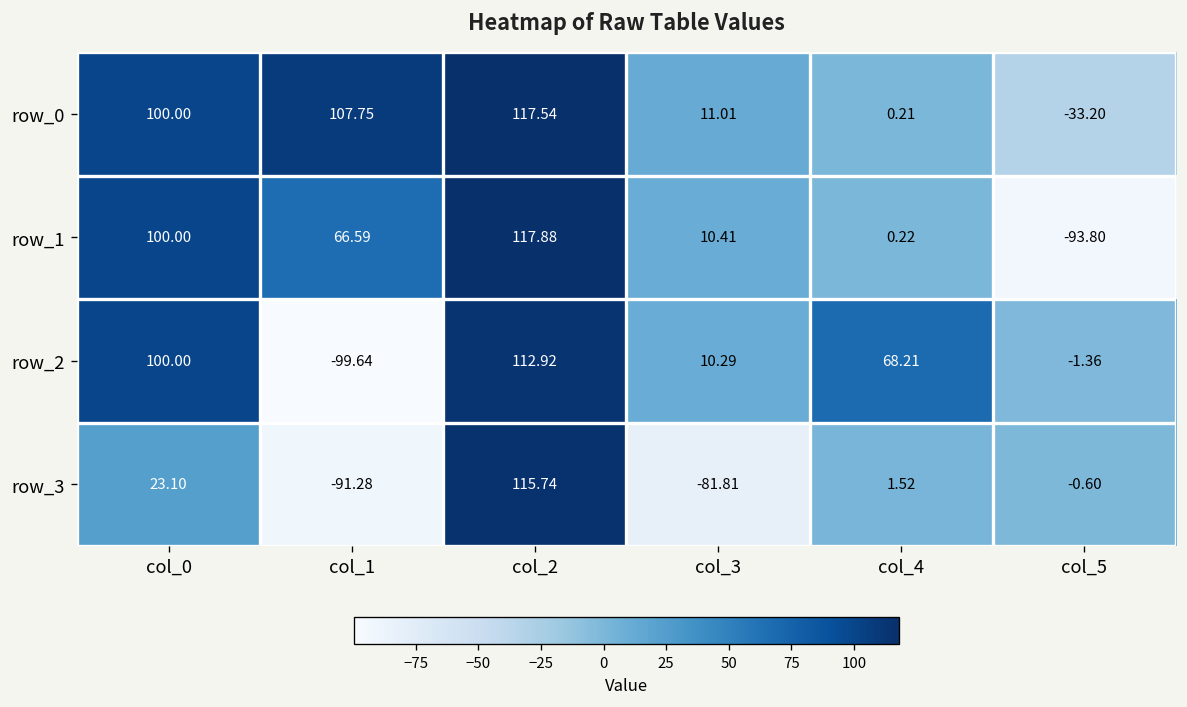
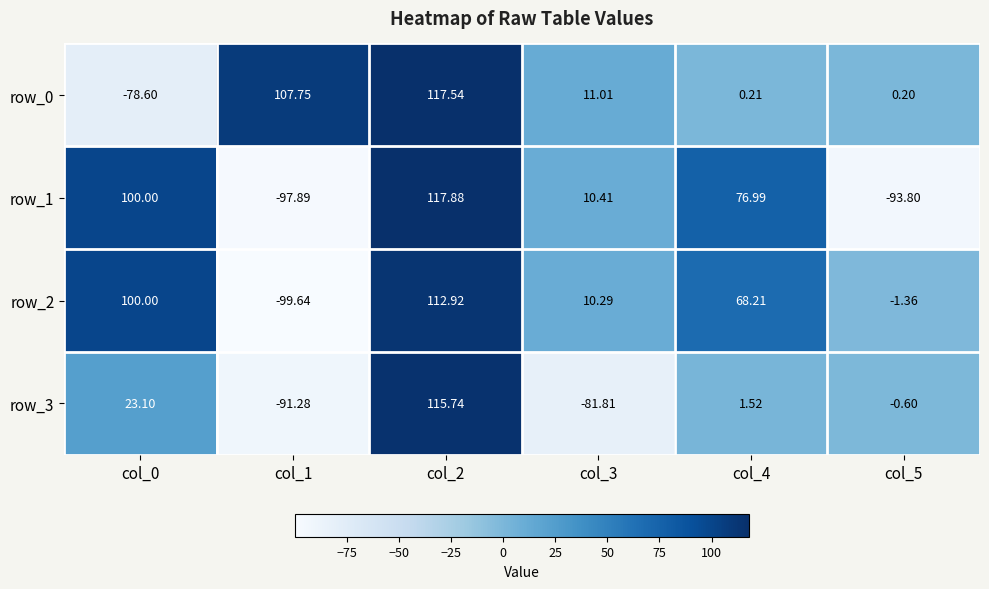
row_0, col_0: 100.00 -> -78.60
row_0, col_5: -33.20 -> 0.20
row_1, col_1: 66.59 -> -97.89
row_1, col_4: 0.22 -> 76.99
